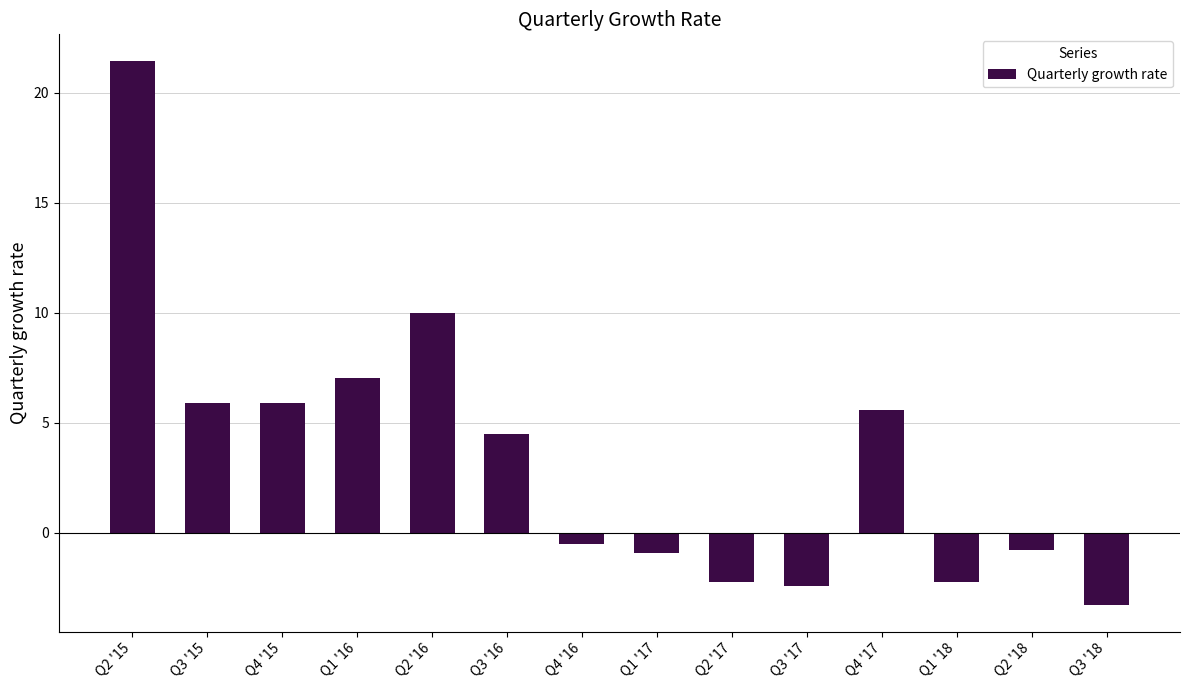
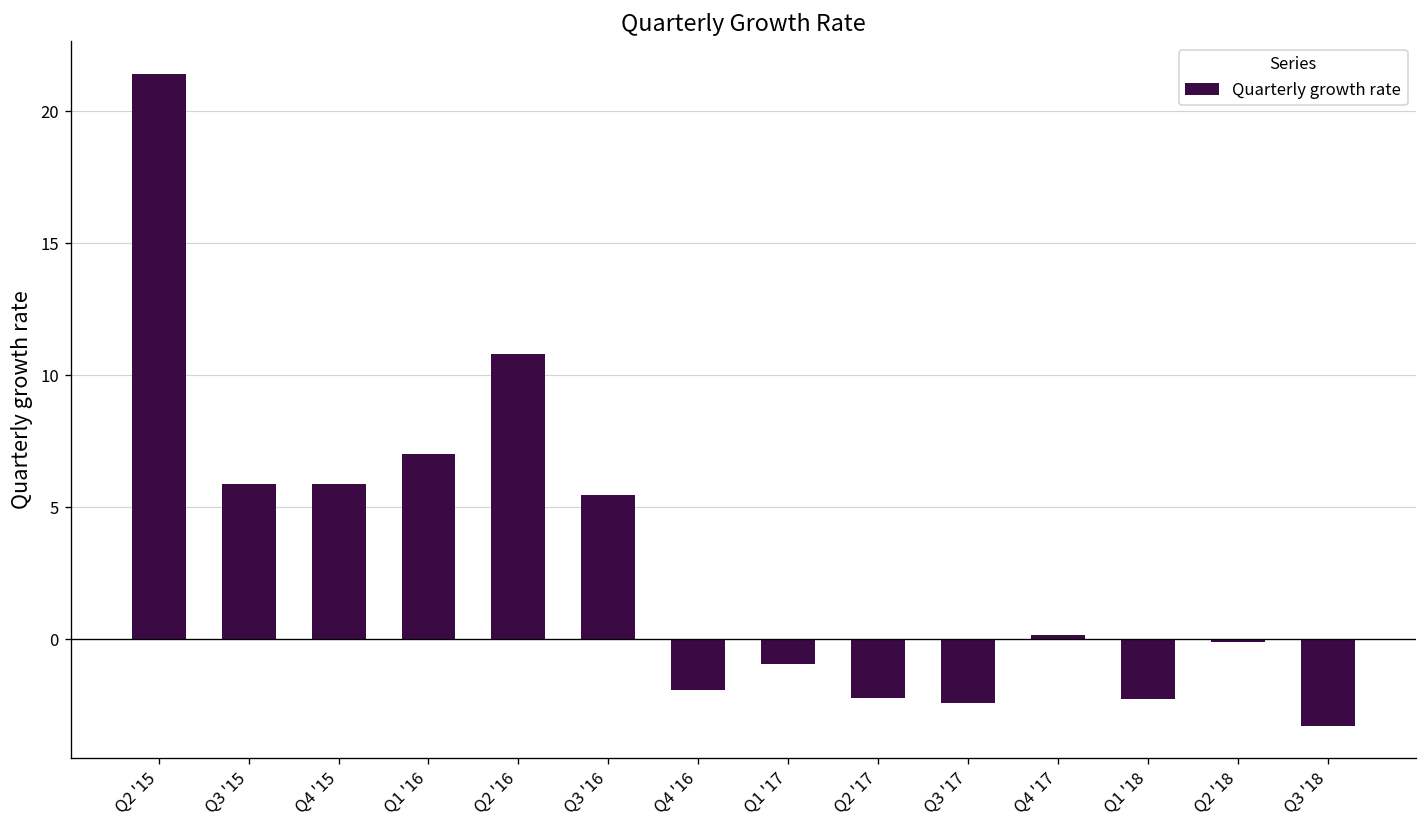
Q2 '16: 10.0 -> 10.8
Q3 '16: 4.5 -> 5.5
Q4 '16: -0.5 -> -1.9
Q4 '17: 5.6 -> 0.2
Q2 '18: -0.8 -> -0.1
